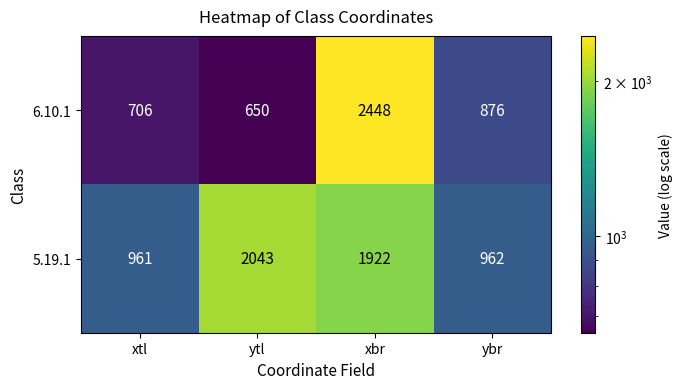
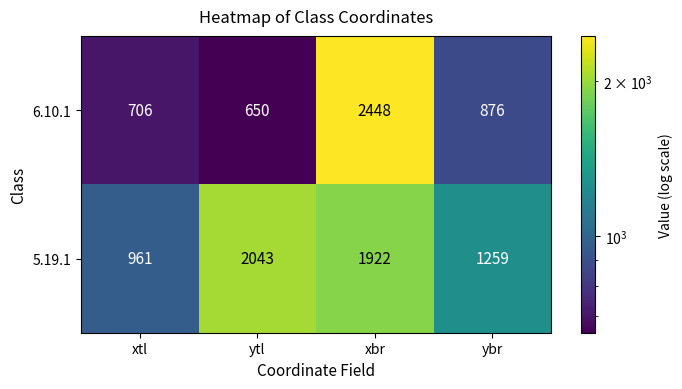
5.19.1, ybr: 962 -> 1259
